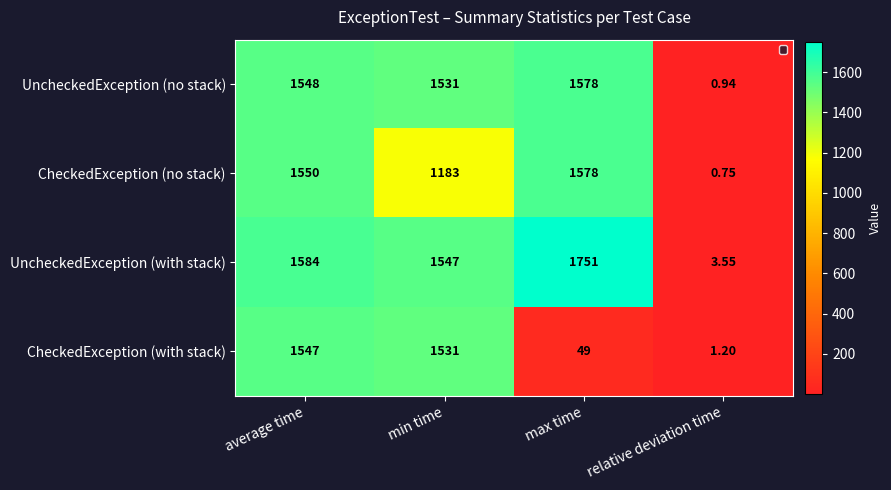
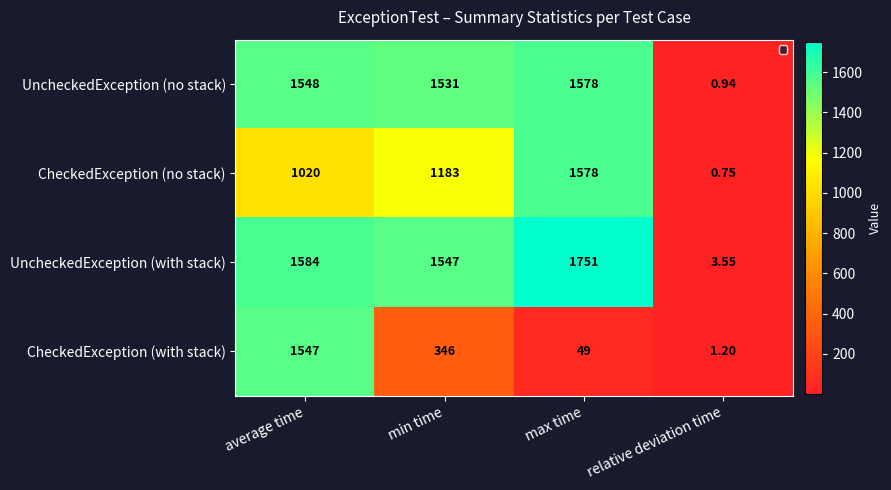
CheckedException (no stack), average time: 1550 -> 1020
CheckedException (with stack), min time: 1531 -> 346
